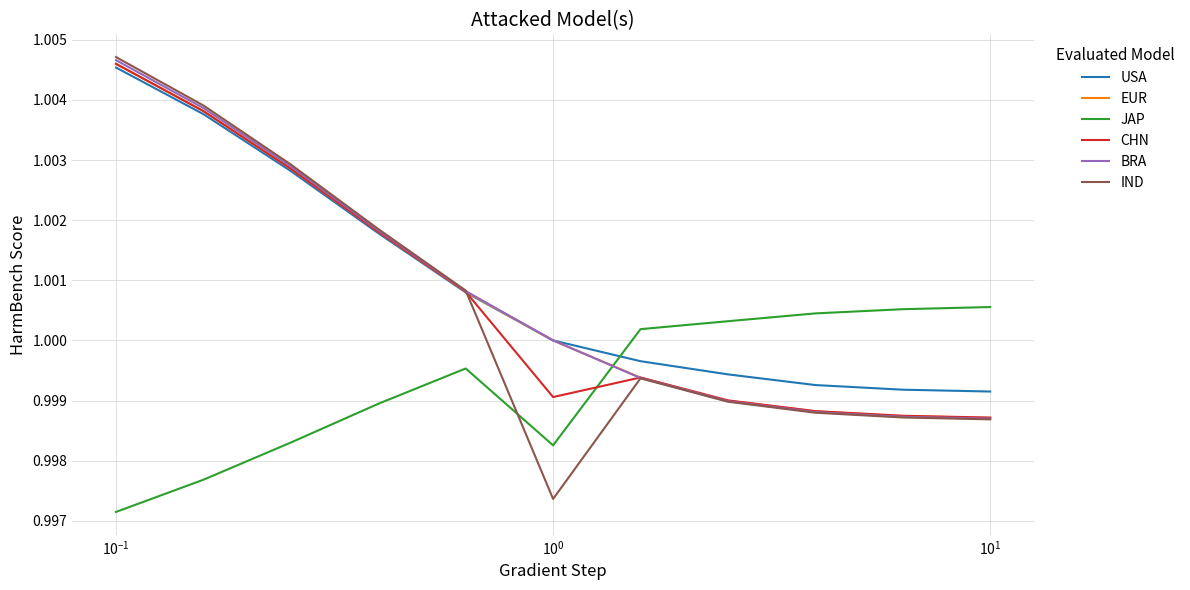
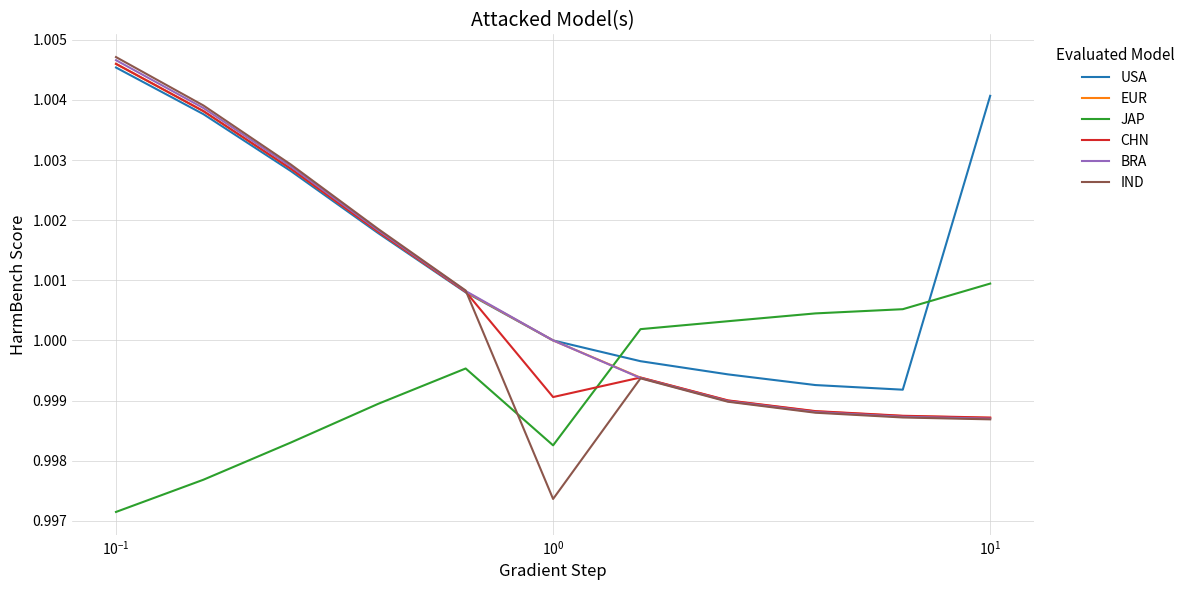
USA, 10^1: 0.9991 -> 1.0041
JAP, 10^1: 1.0006 -> 1.0009
